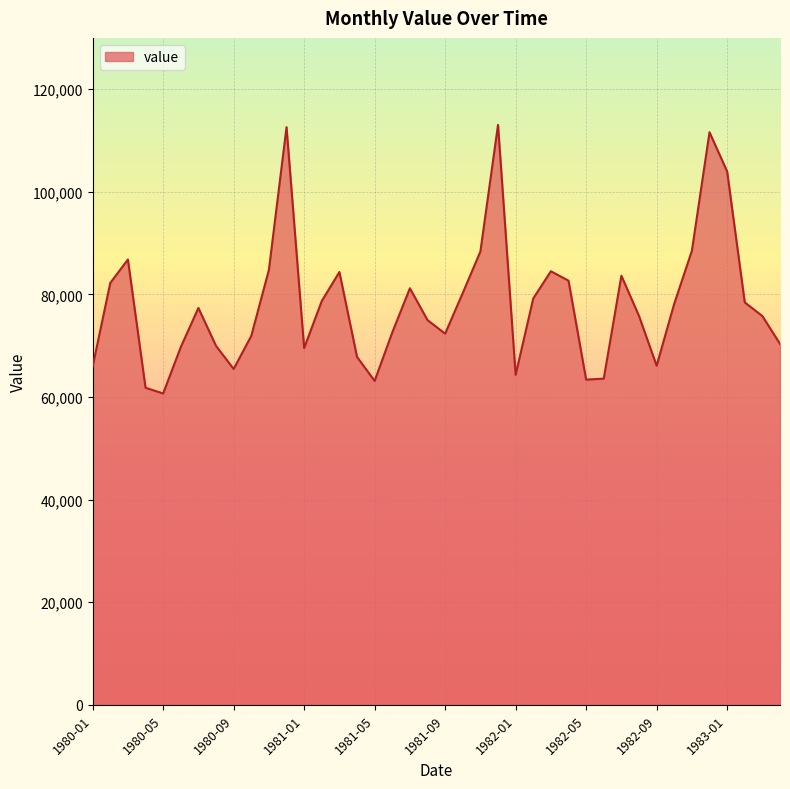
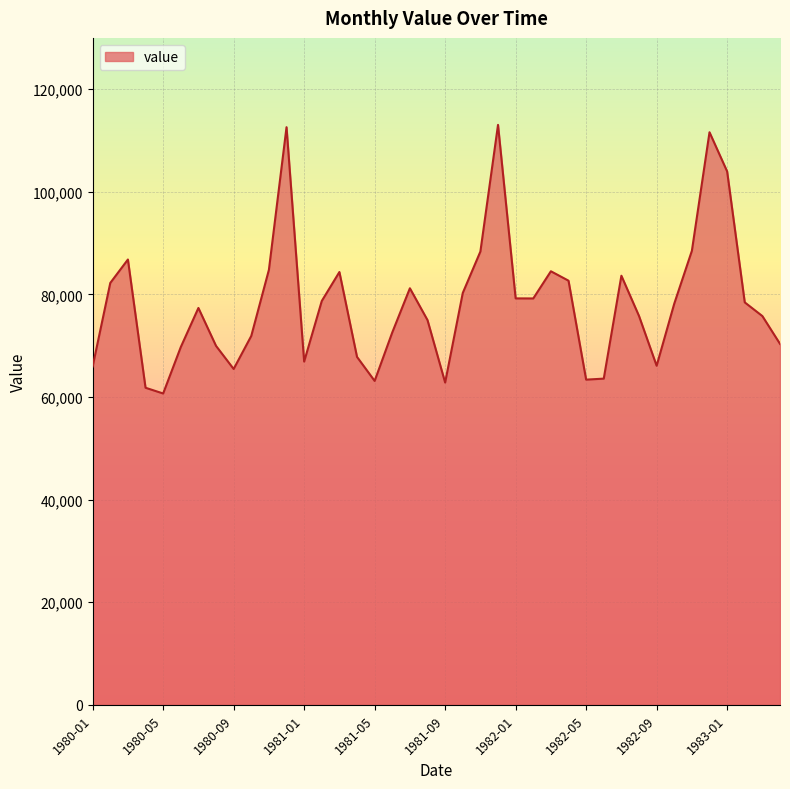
1981-01: 70,000 -> 67,000
1981-09: 72,000 -> 63,000
1982-01: 64,000 -> 79,000
